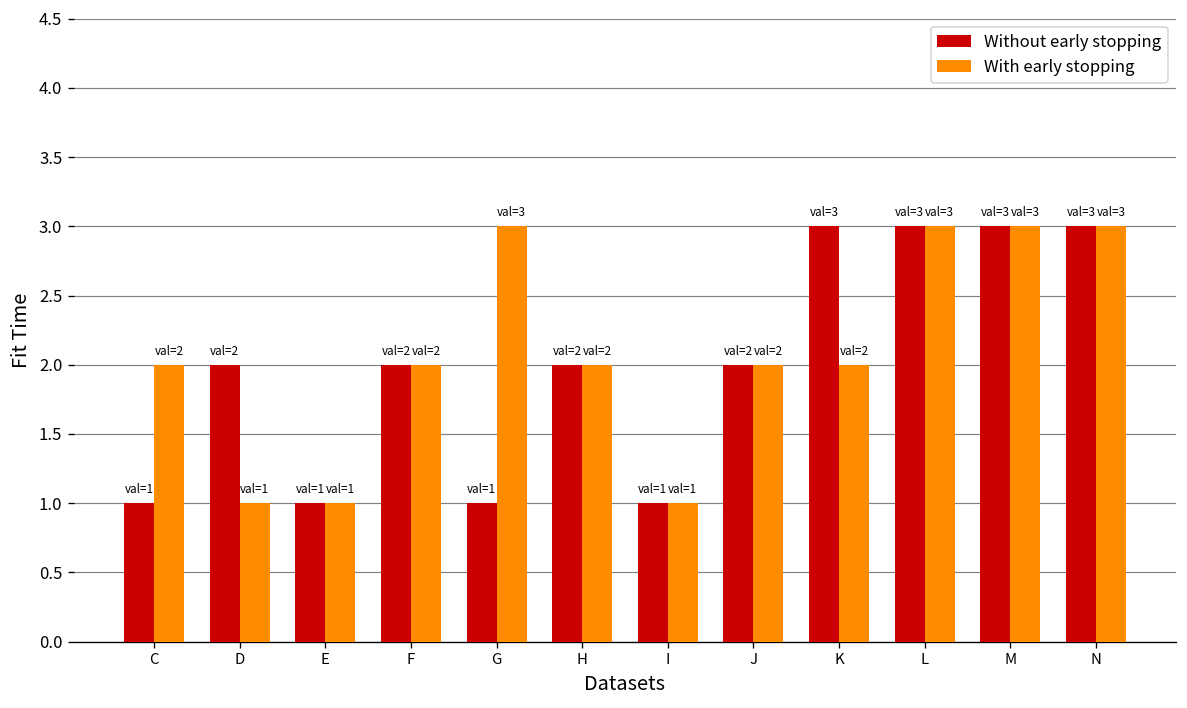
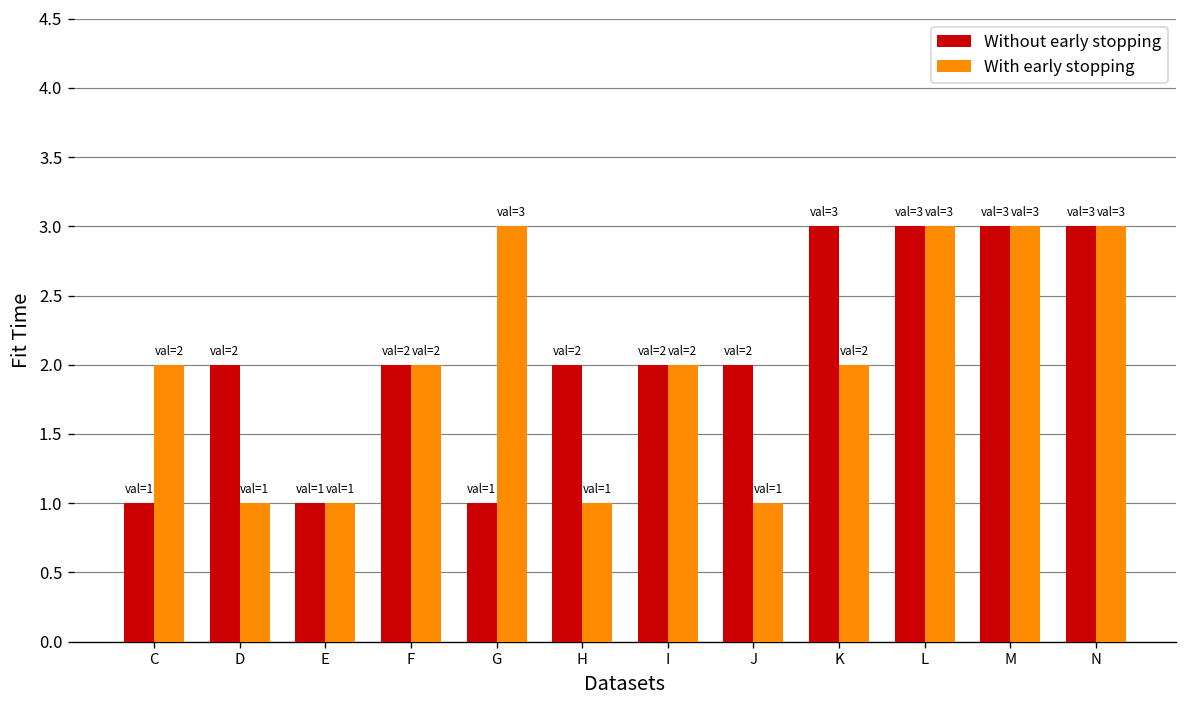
With early stopping, H: 2 -> 1
Without early stopping, I: 1 -> 2
With early stopping, I: 1 -> 2
With early stopping, J: 2 -> 1
